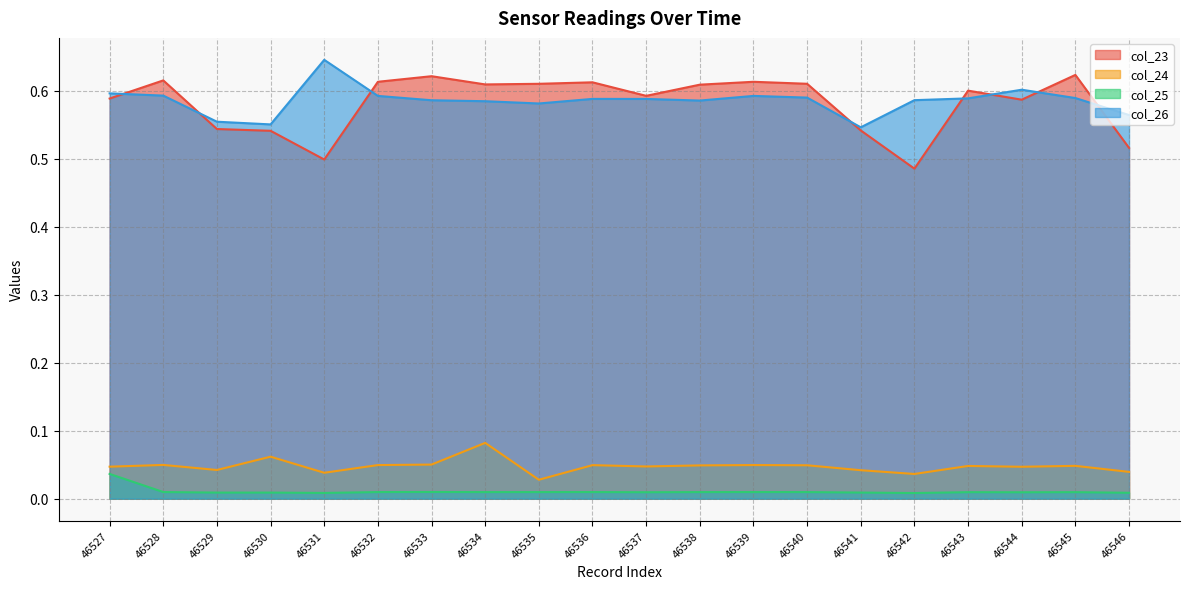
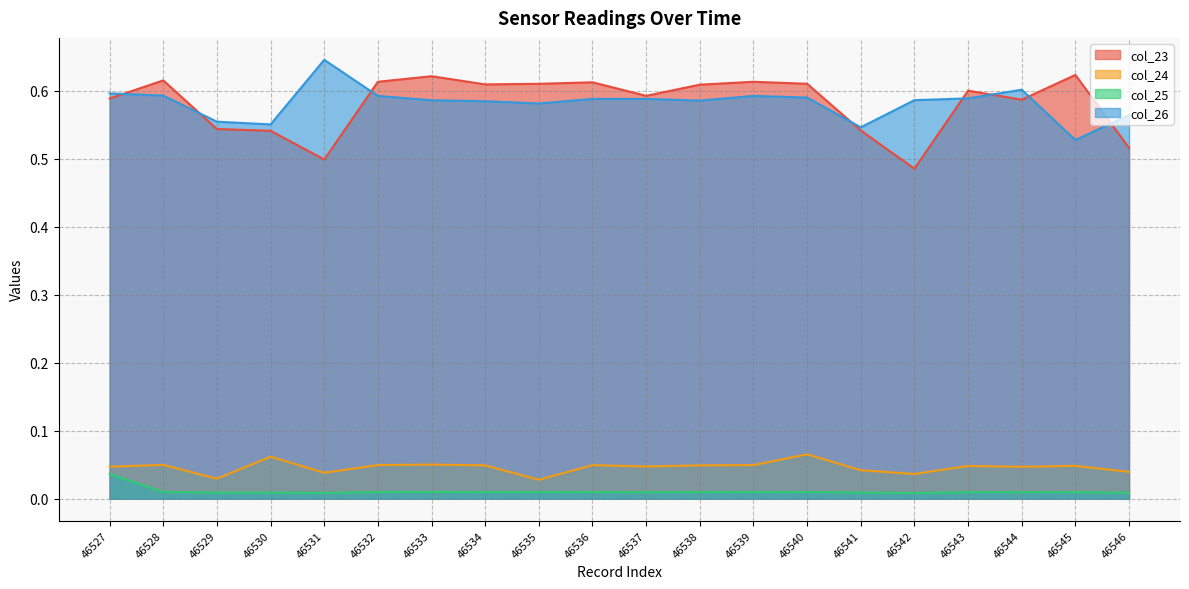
col_24, 46529: 0.04 -> 0.03
col_24, 46534: 0.08 -> 0.05
col_24, 46540: 0.05 -> 0.07
col_26, 46545: 0.59 -> 0.53
